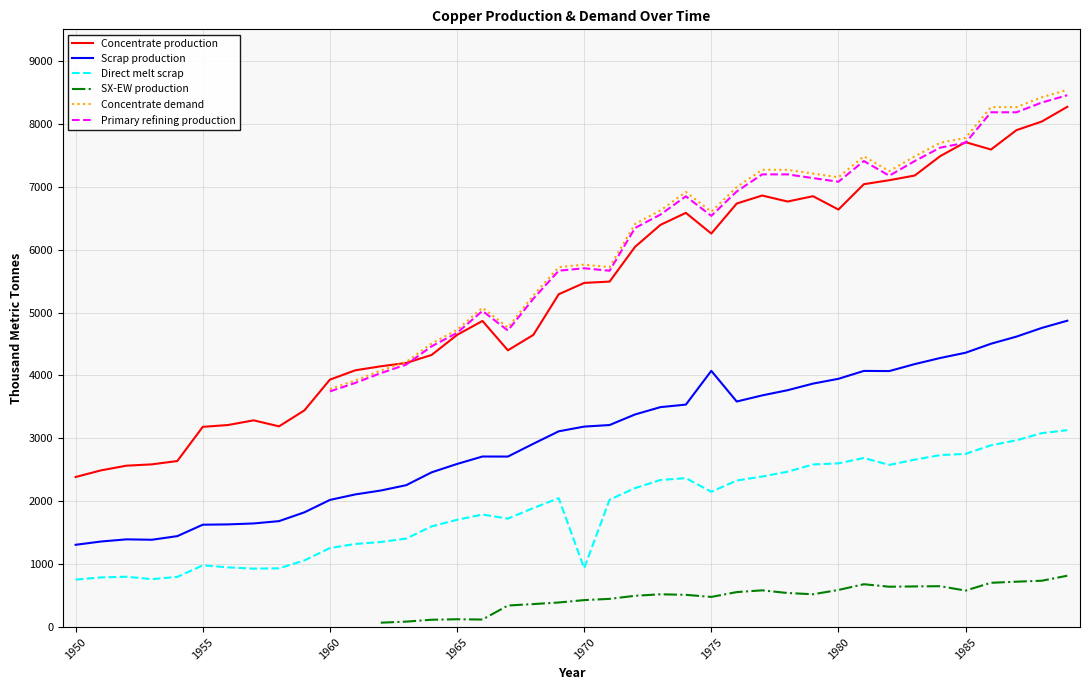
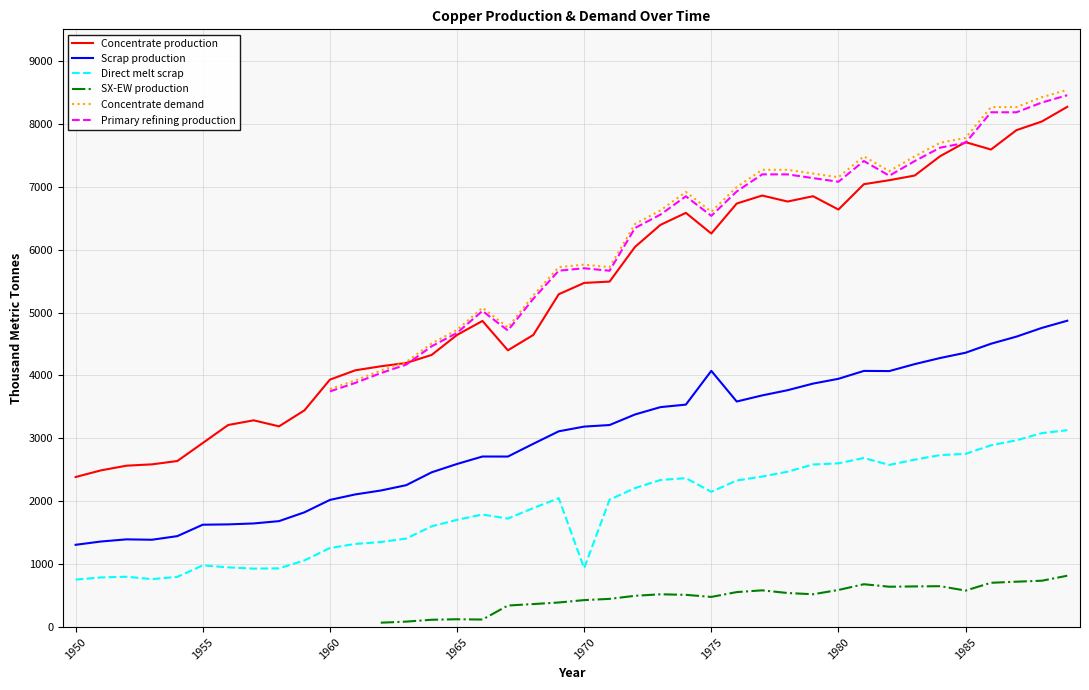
Concentrate production, 1955: 3200 -> 2900
